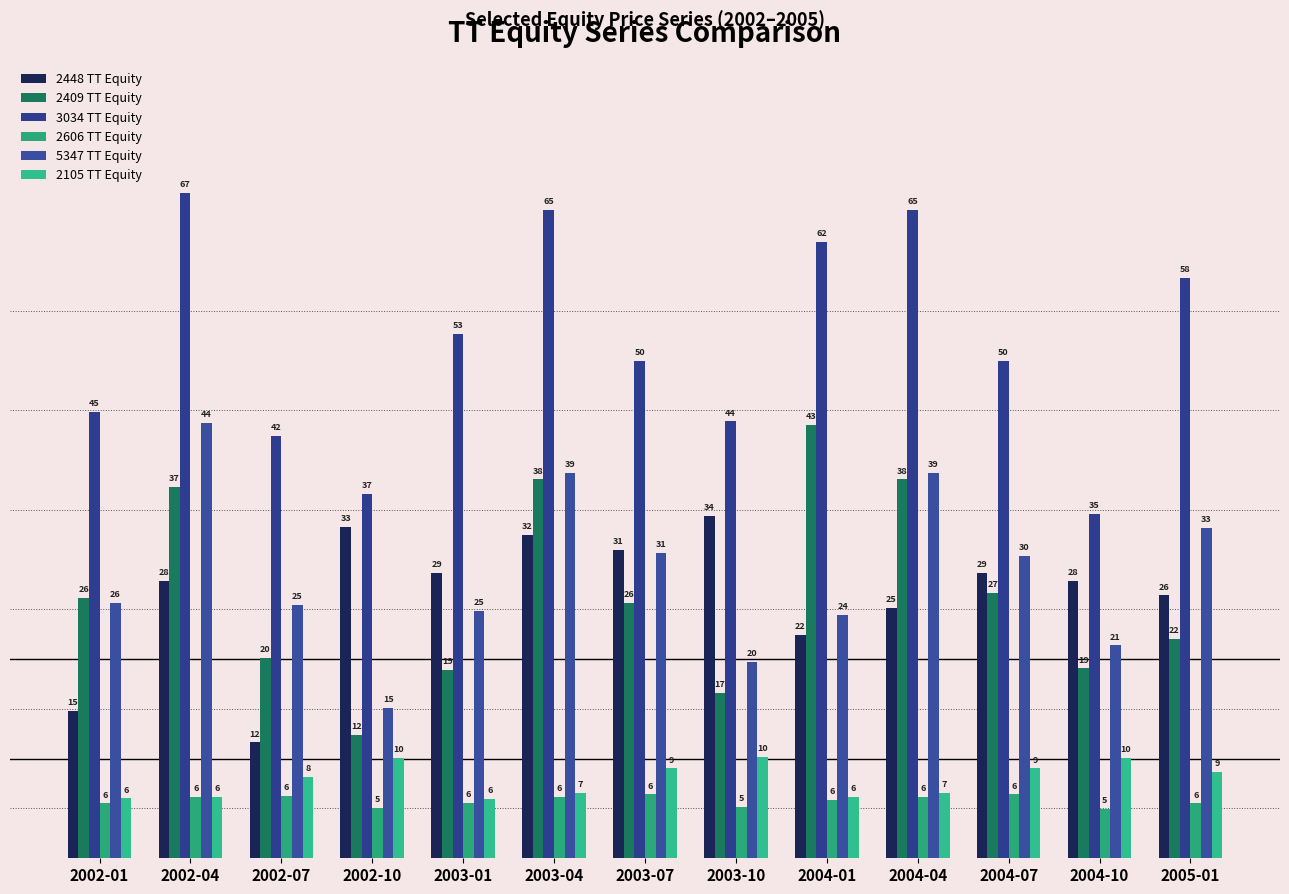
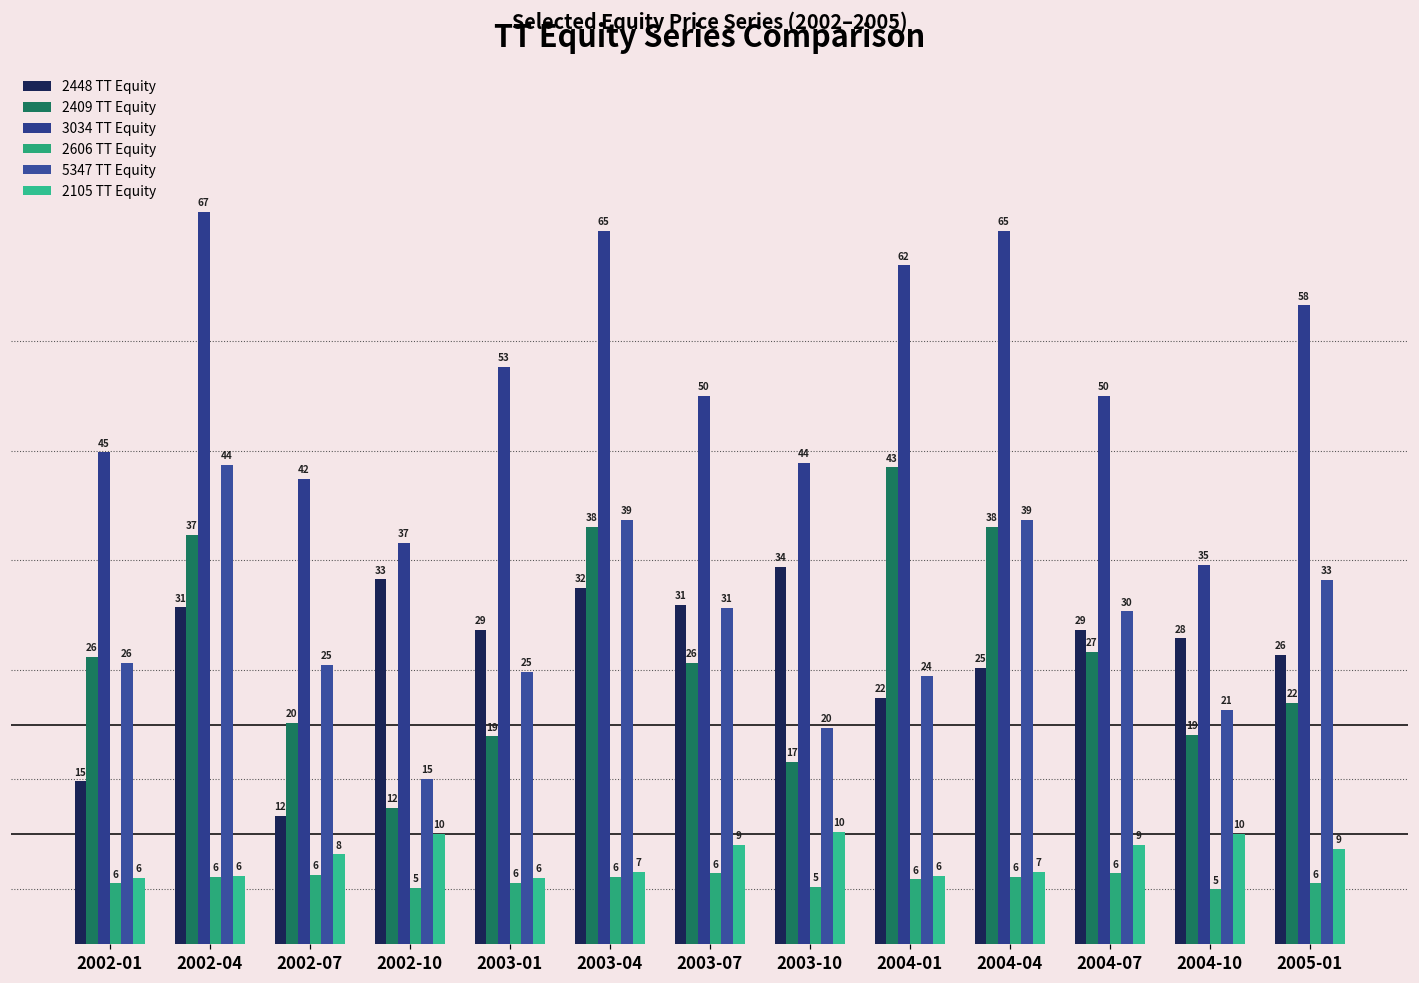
2448 TT Equity, 2002-04: 28 -> 31
